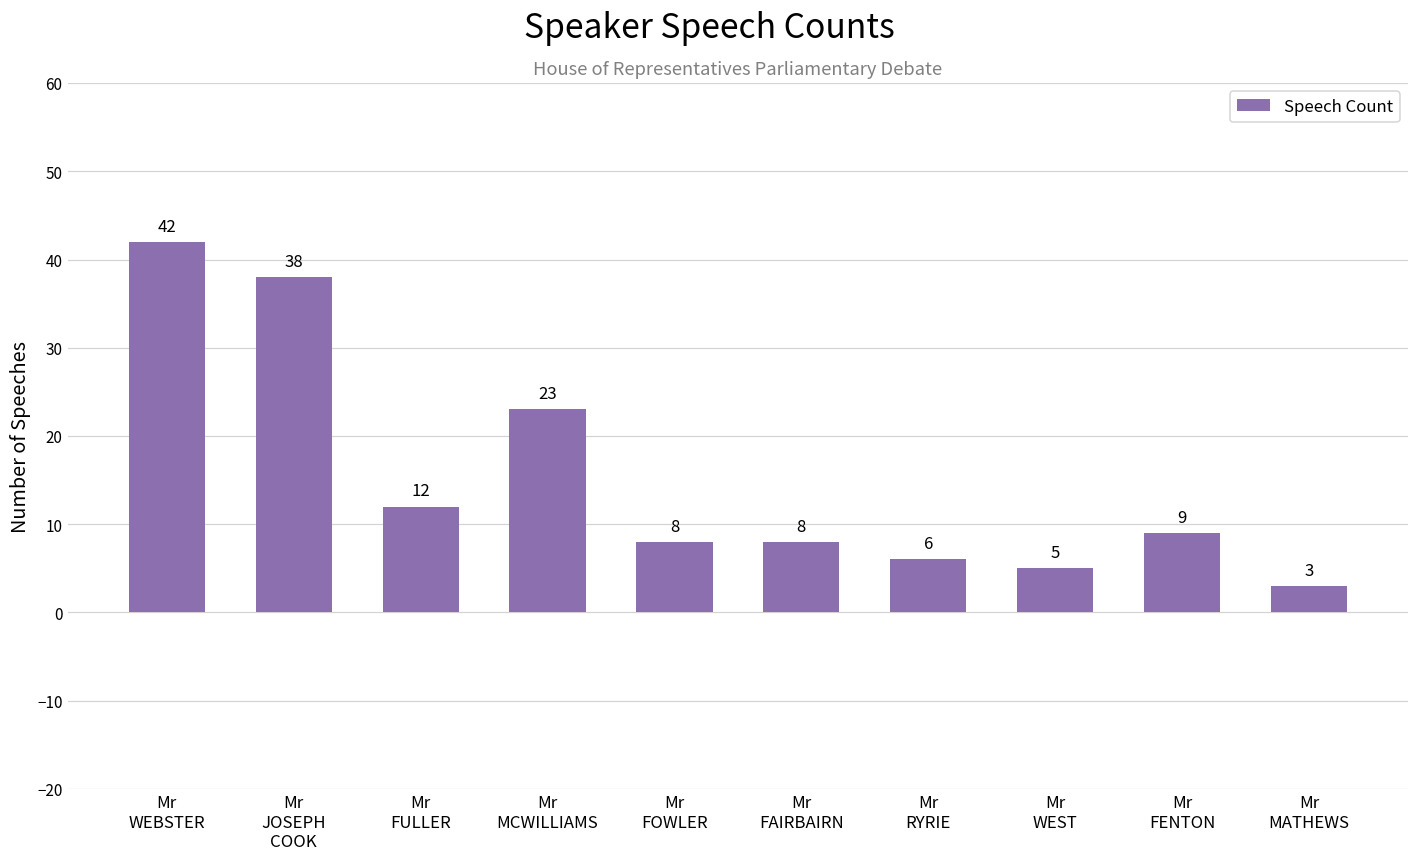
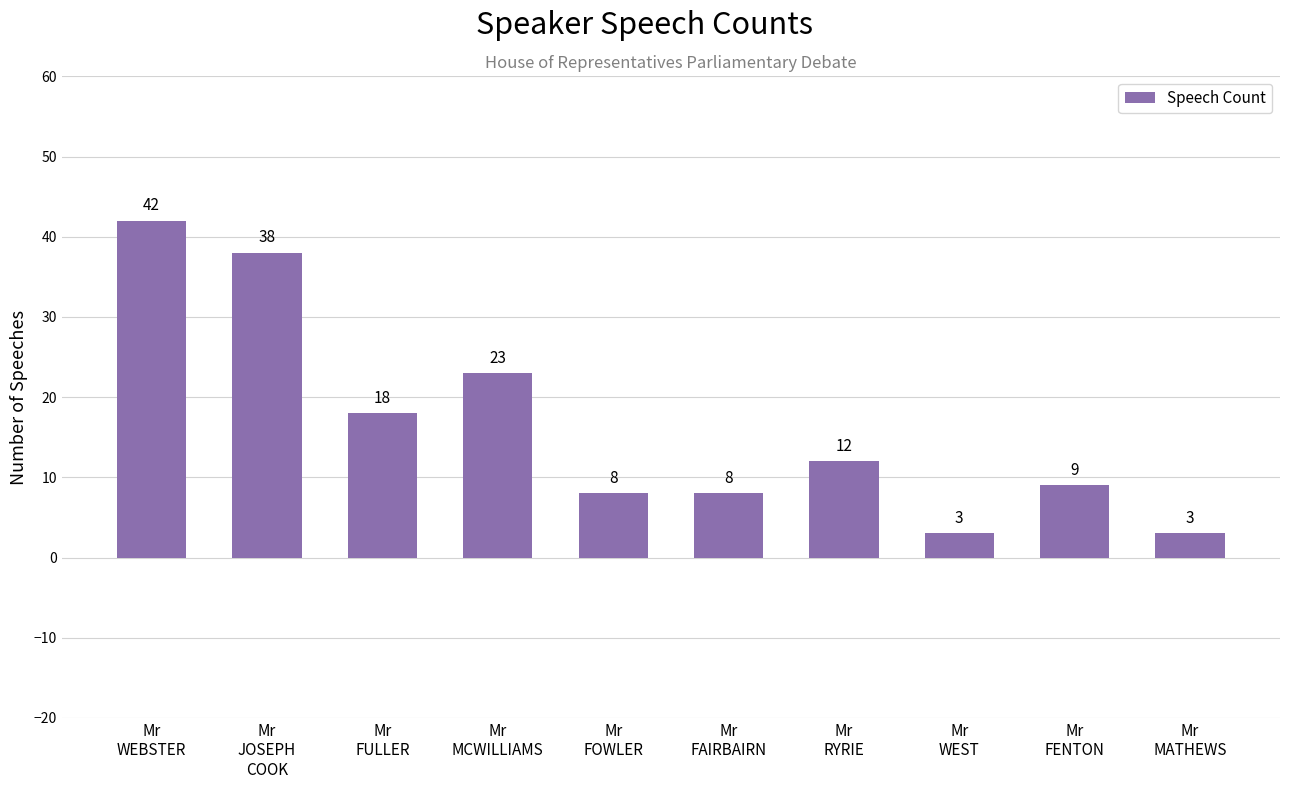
Mr FULLER: 12 -> 18
Mr RYRIE: 6 -> 12
Mr WEST: 5 -> 3
